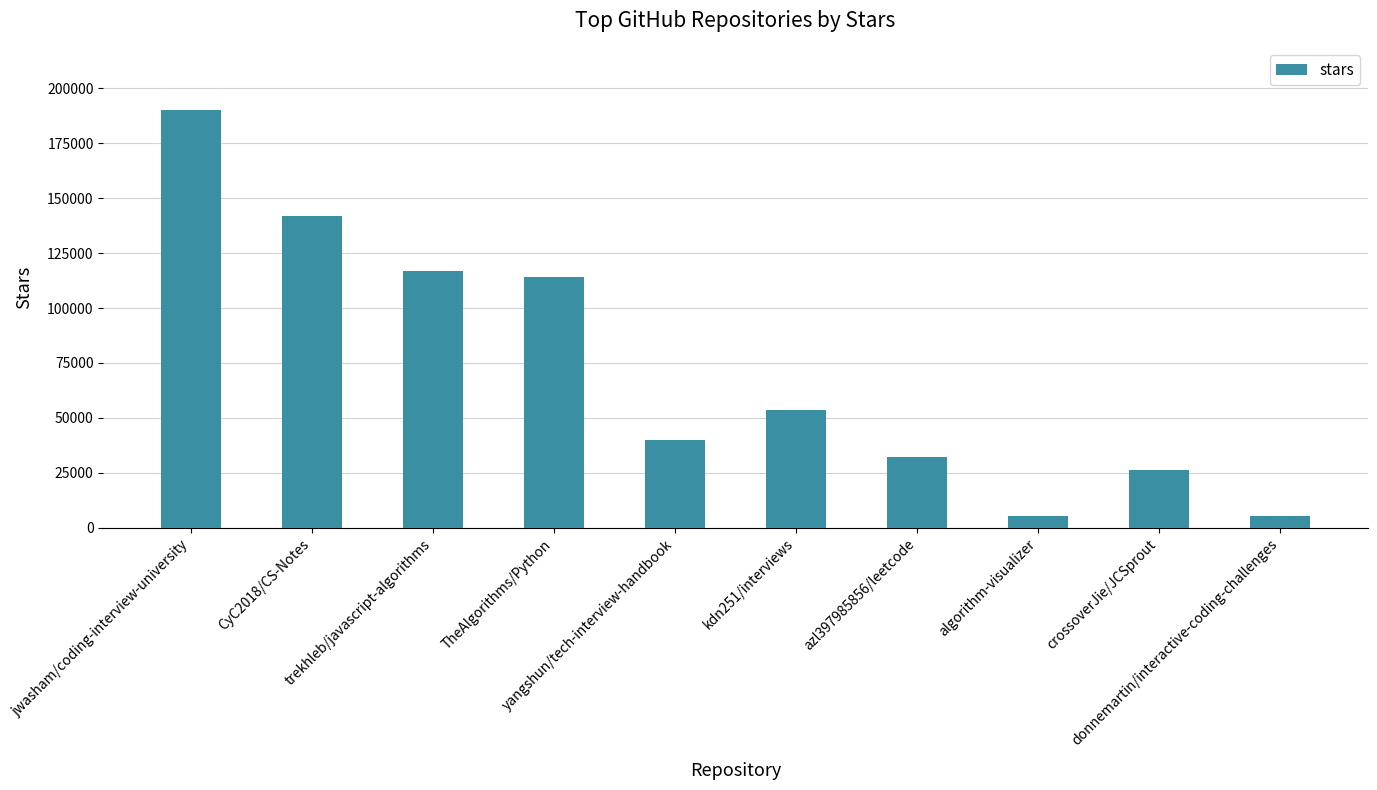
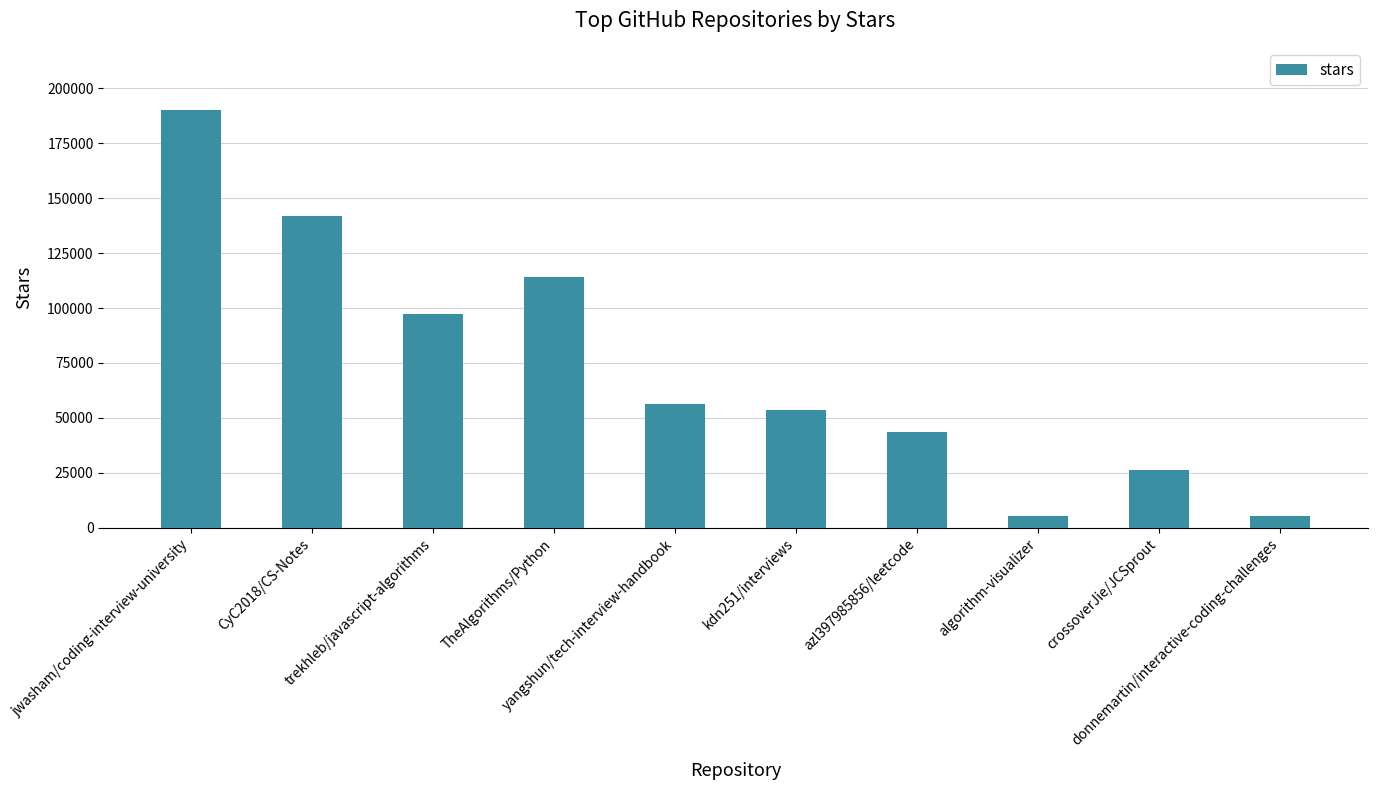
trekhleb/javascript-algorithms: 117000 -> 98000
yangshun/tech-interview-handbook: 40000 -> 56000
azl397985856/leetcode: 32000 -> 44000
